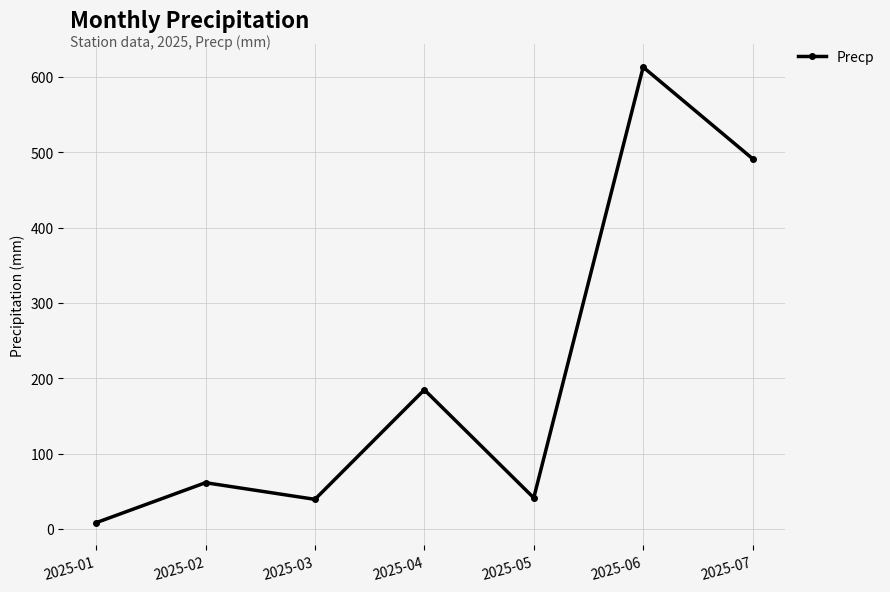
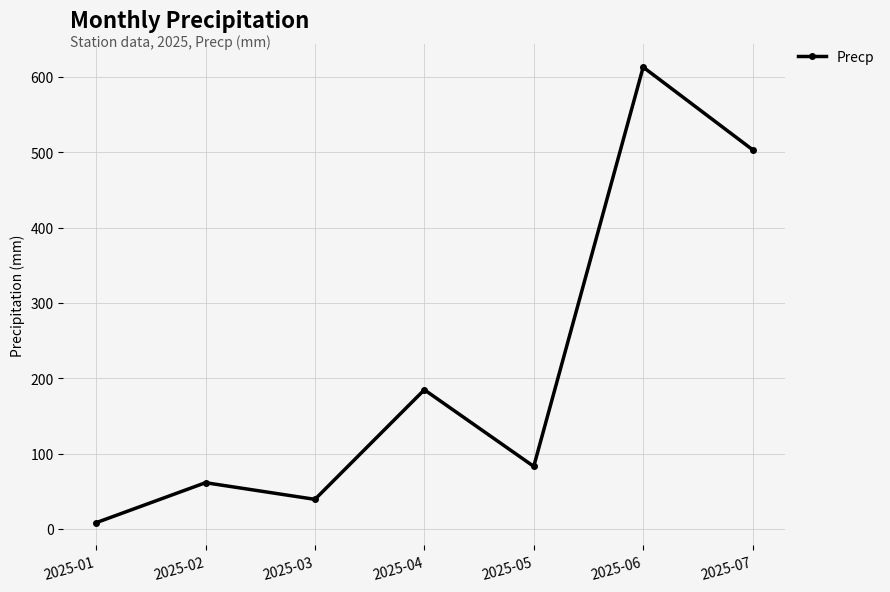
2025-05: 40 -> 80
2025-07: 490 -> 500
